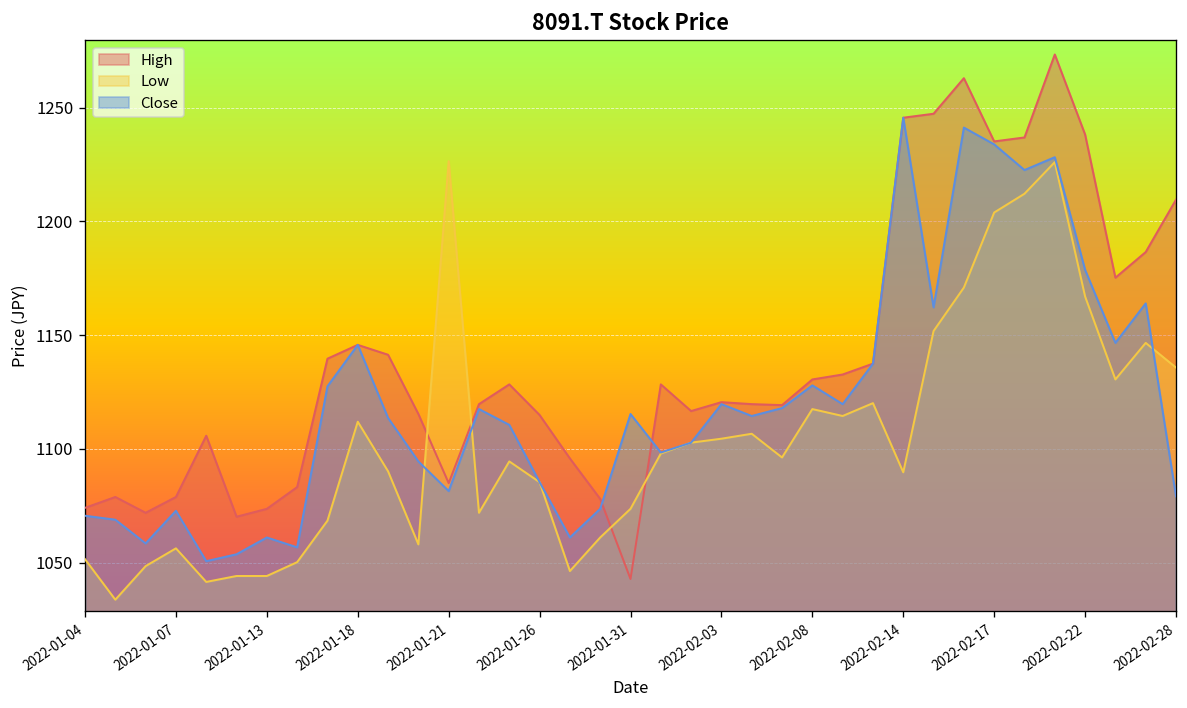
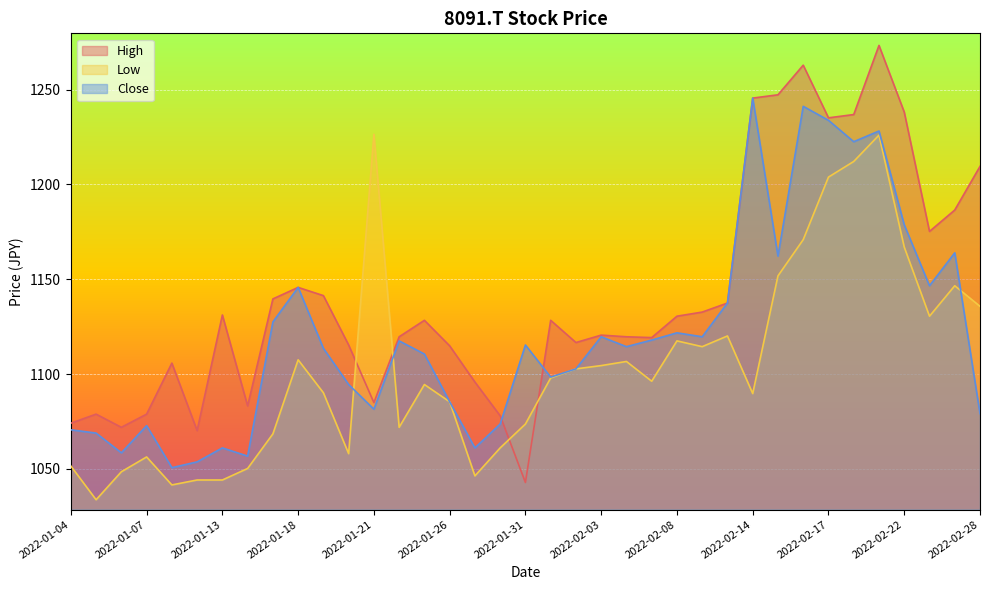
High, 2022-01-13: 1074 -> 1131
Low, 2022-01-18: 1112 -> 1108
Close, 2022-02-08: 1128 -> 1122
